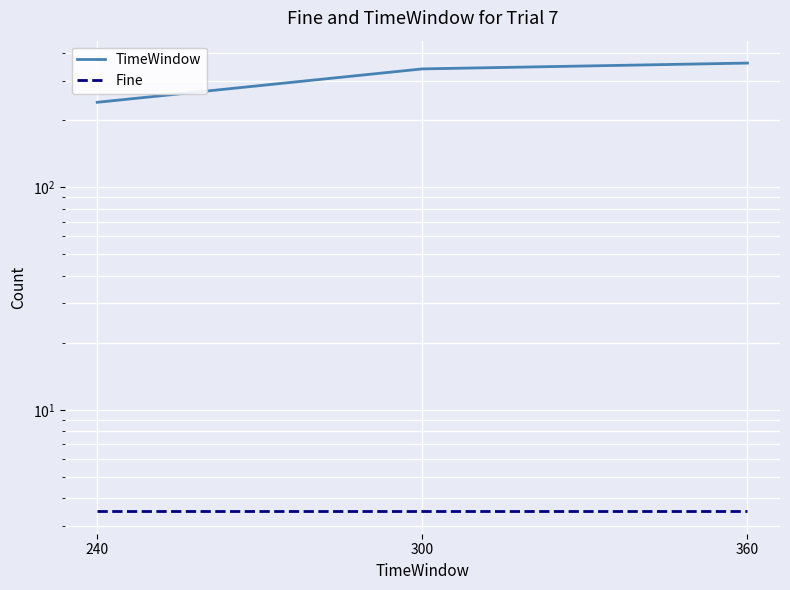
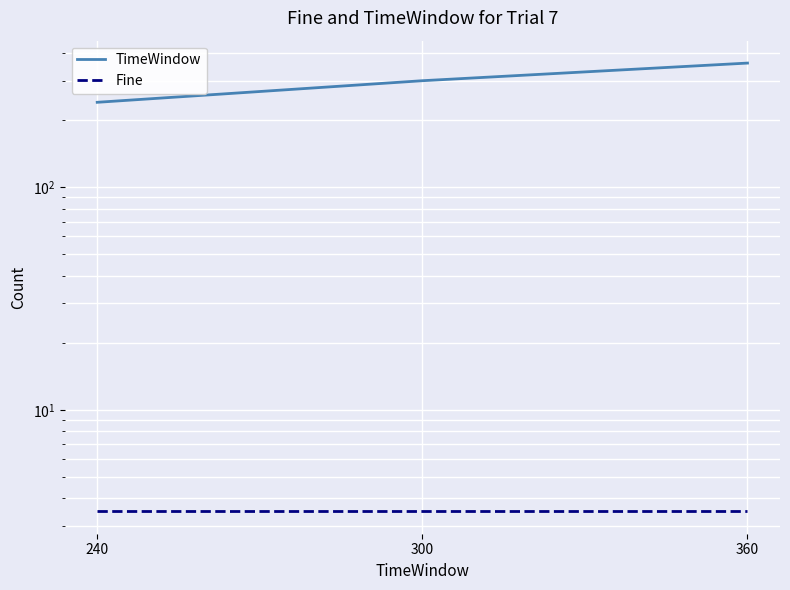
TimeWindow, 300: 340 -> 300
